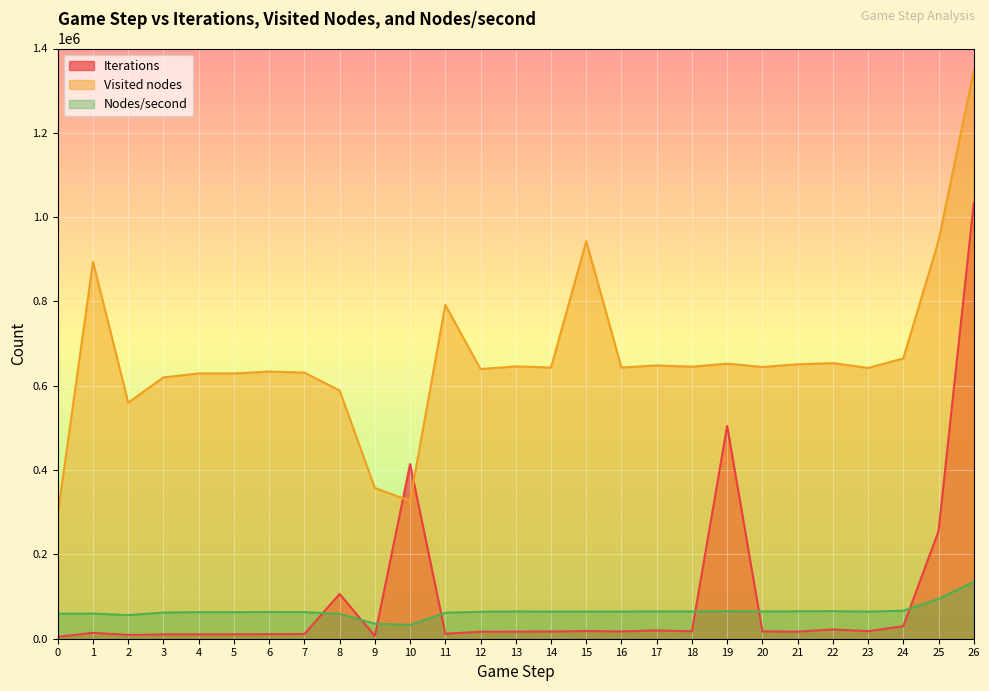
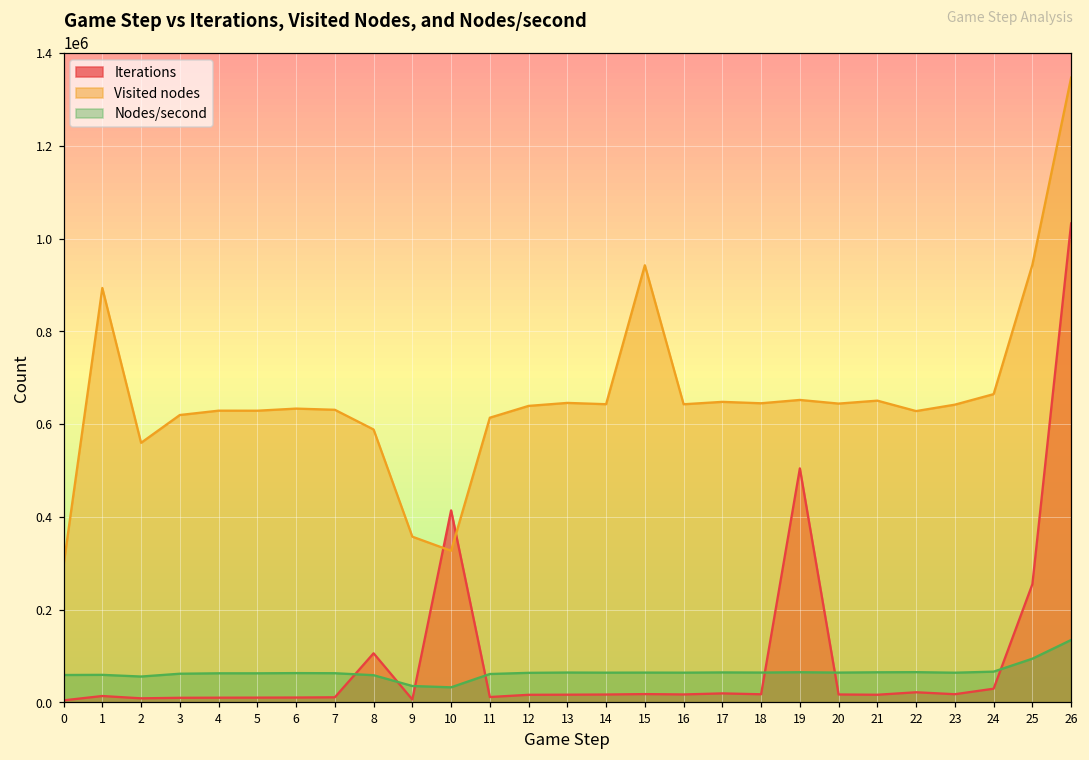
Visited nodes, 11: 790000 -> 610000
Visited nodes, 22: 650000 -> 630000
